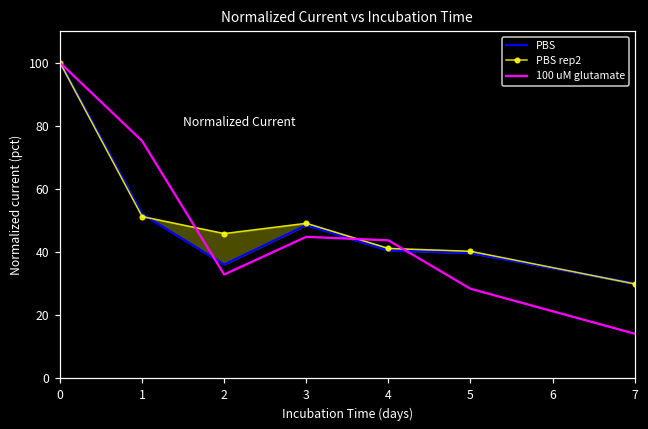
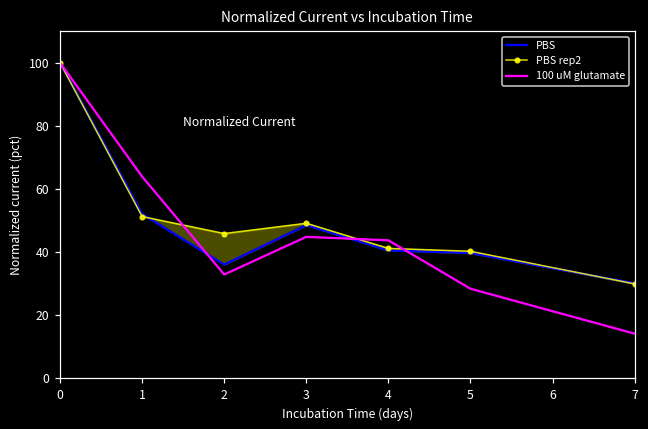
100 uM glutamate, 1: 75 -> 64
